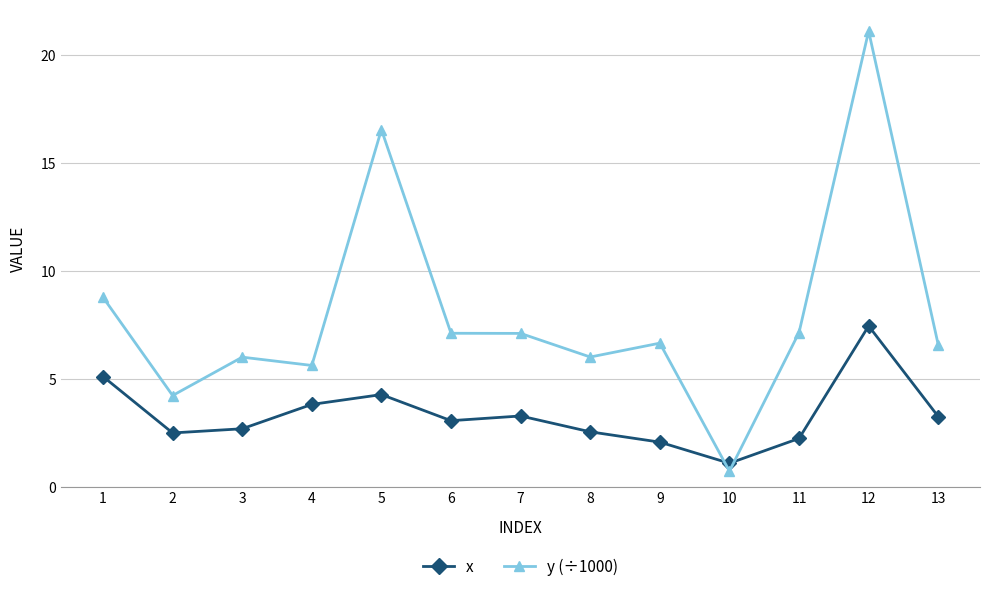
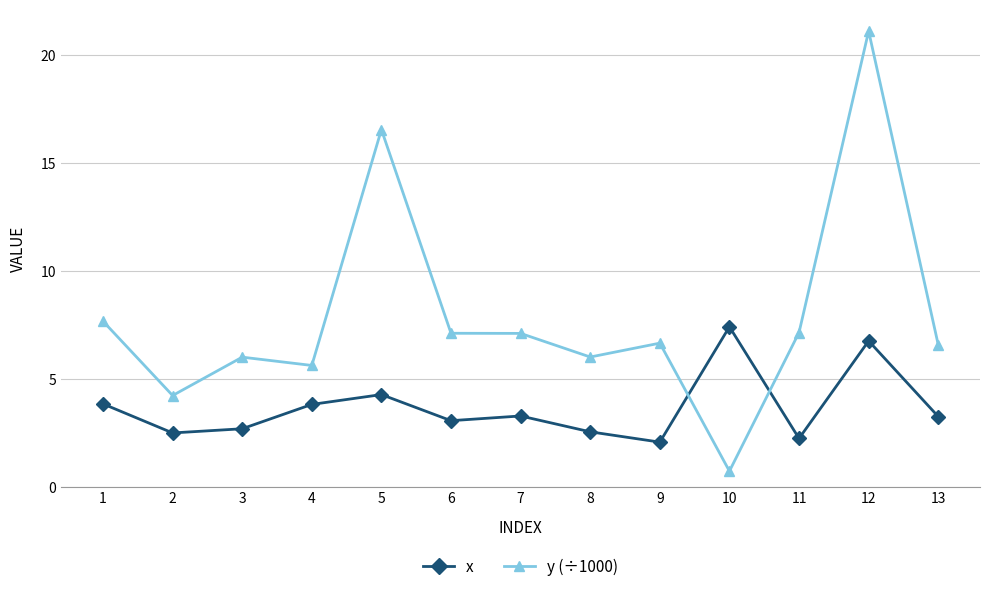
x, 1: 5.1 -> 3.8
y (÷1000), 1: 8.8 -> 7.7
x, 10: 1.1 -> 7.4
x, 12: 7.4 -> 6.7
